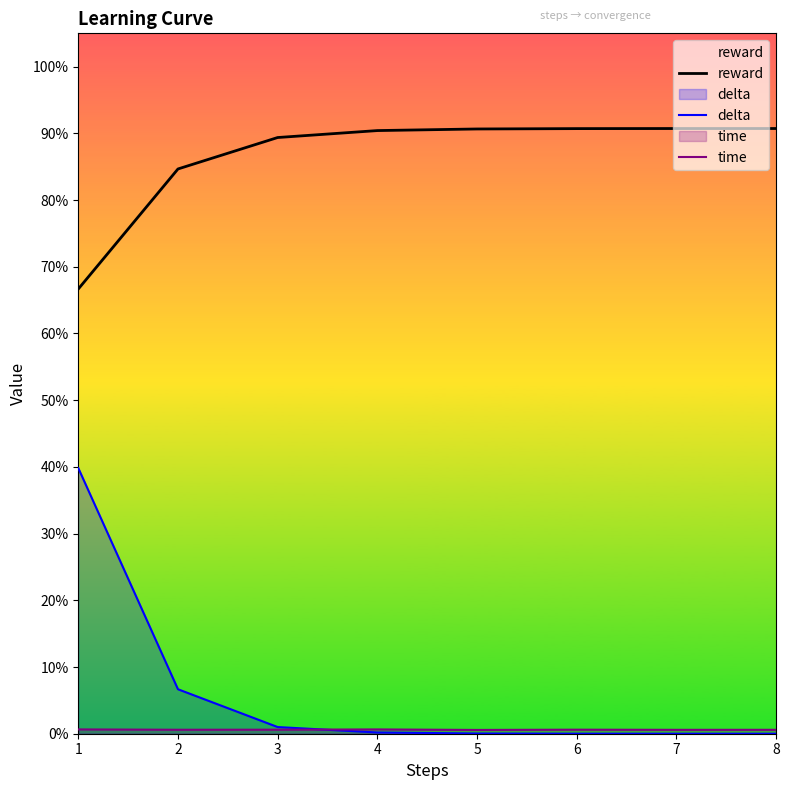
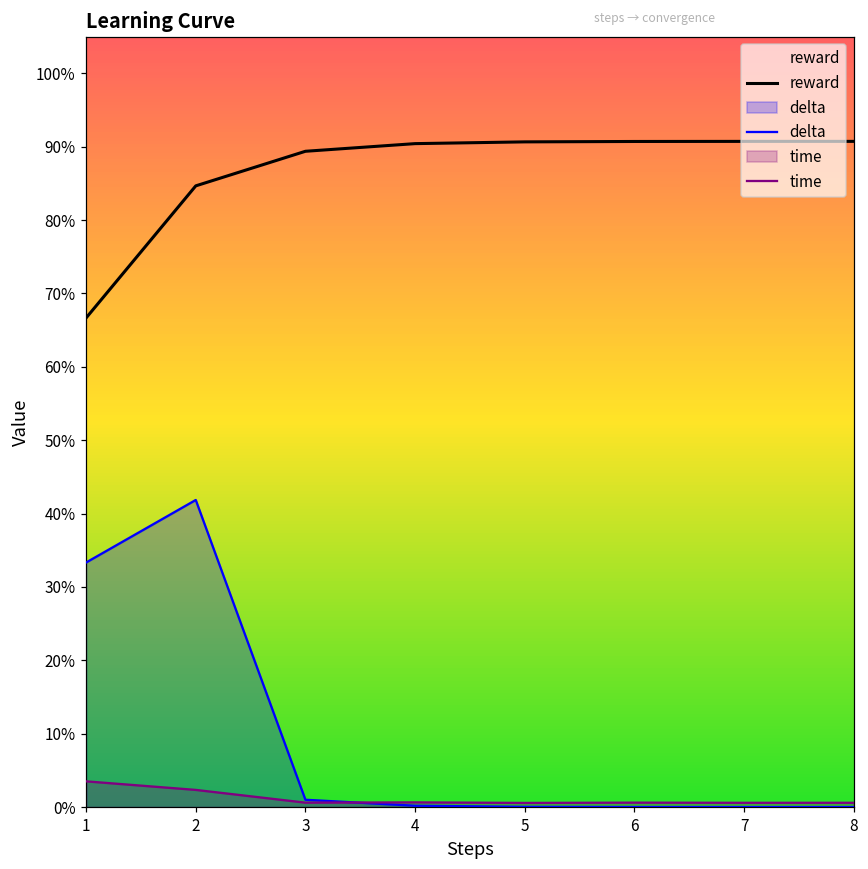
delta, 1: 40% -> 33%
time, 1: 1% -> 4%
delta, 2: 7% -> 42%
time, 2: 1% -> 2%
